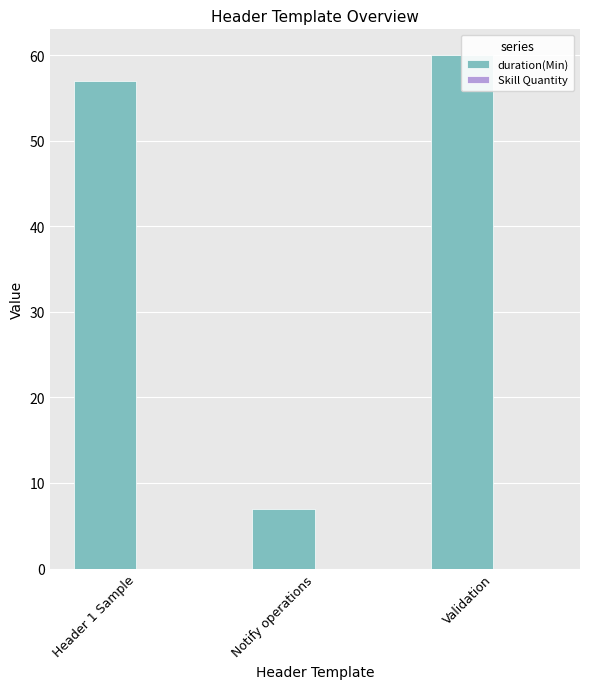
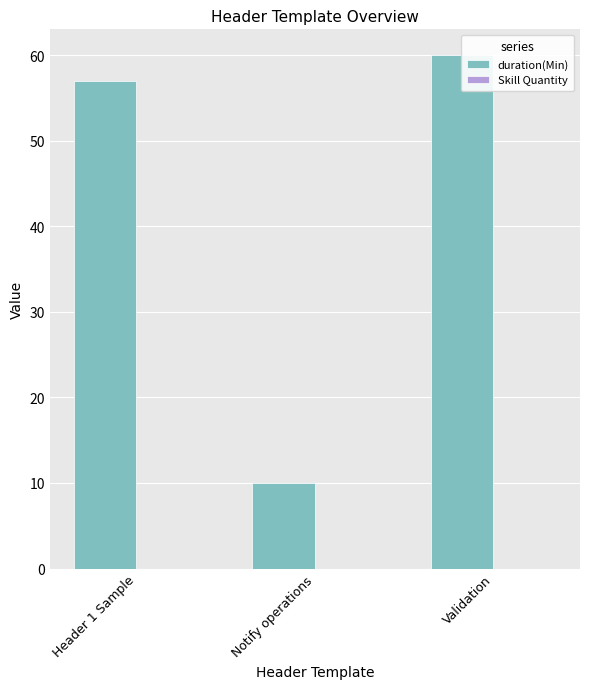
duration(Min), Notify operations: 7 -> 10
